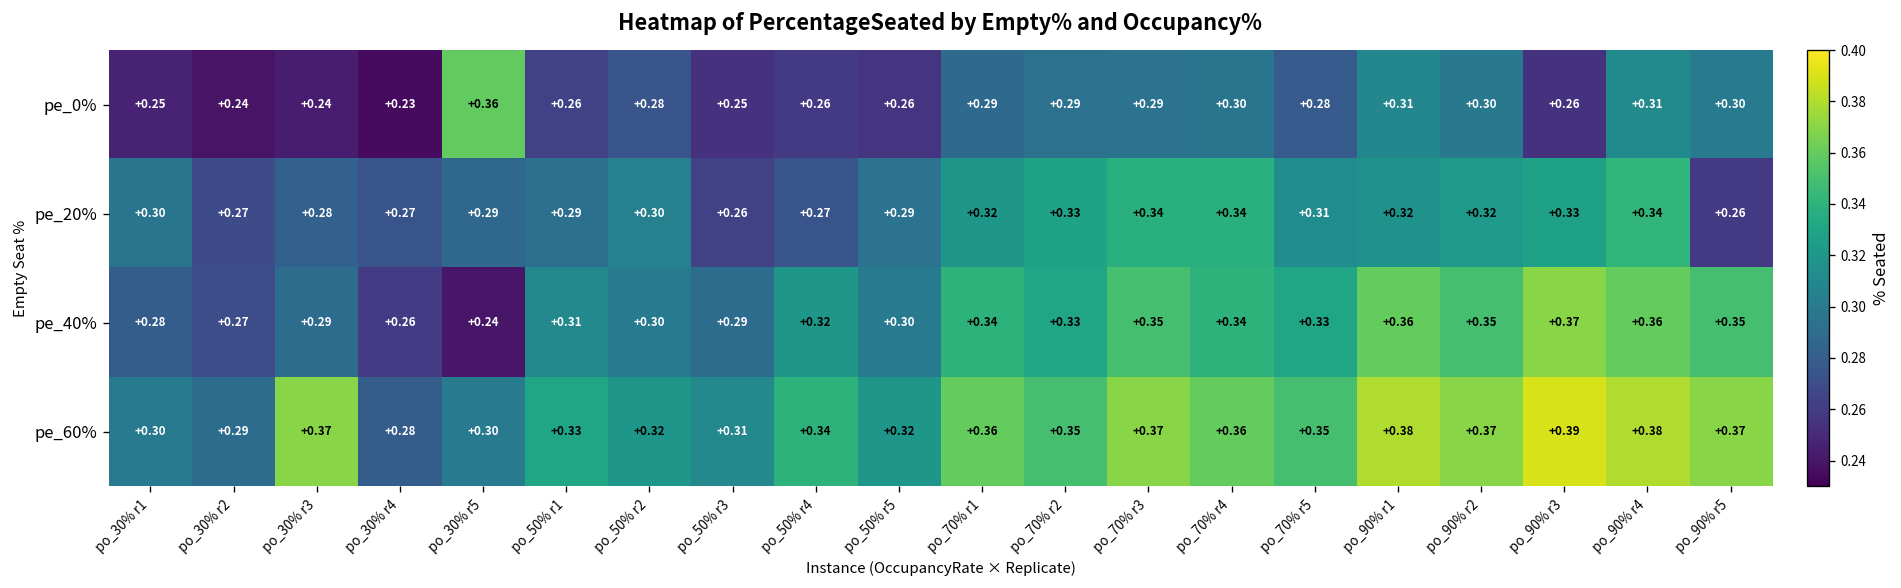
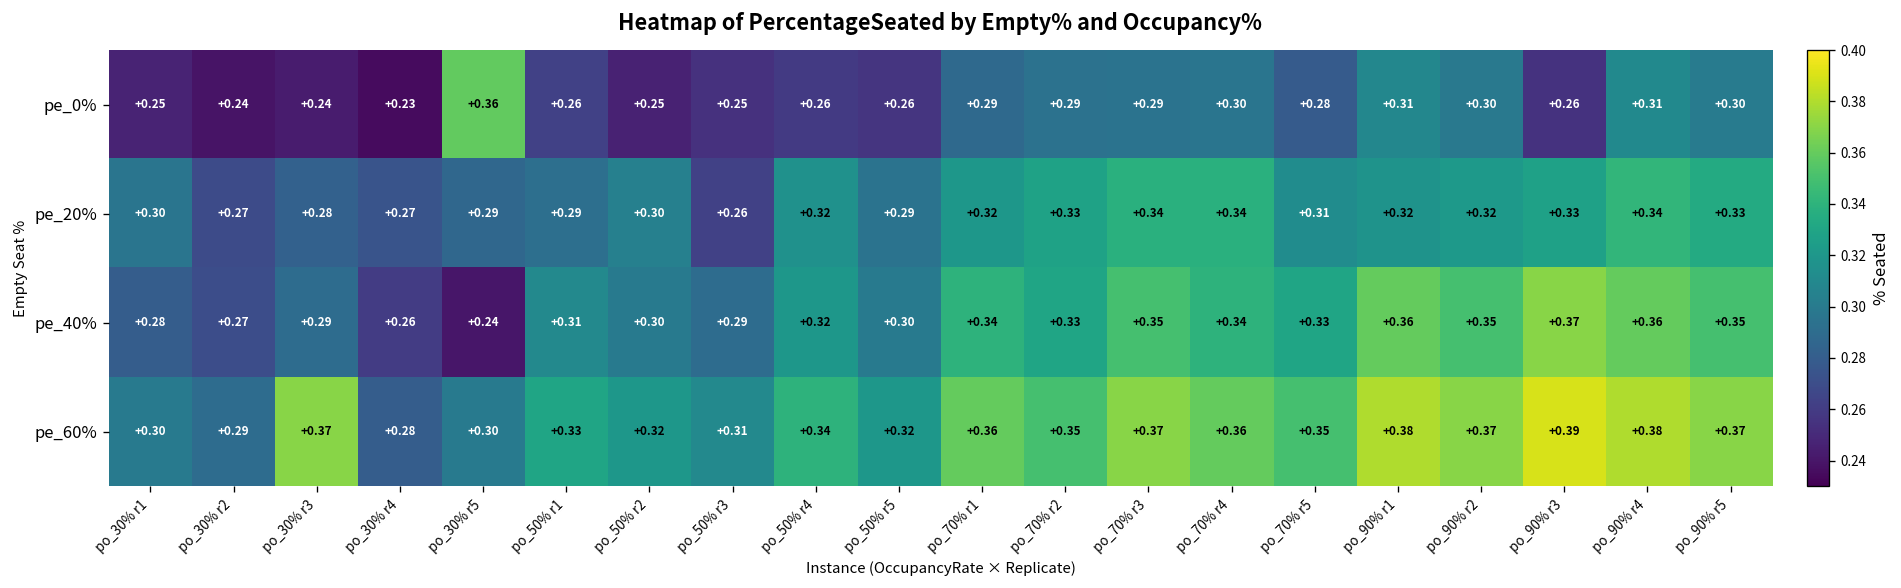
pe_0%, po_50% r2: +0.28 -> +0.25
pe_20%, po_50% r4: +0.27 -> +0.32
pe_20%, po_90% r5: +0.26 -> +0.33
